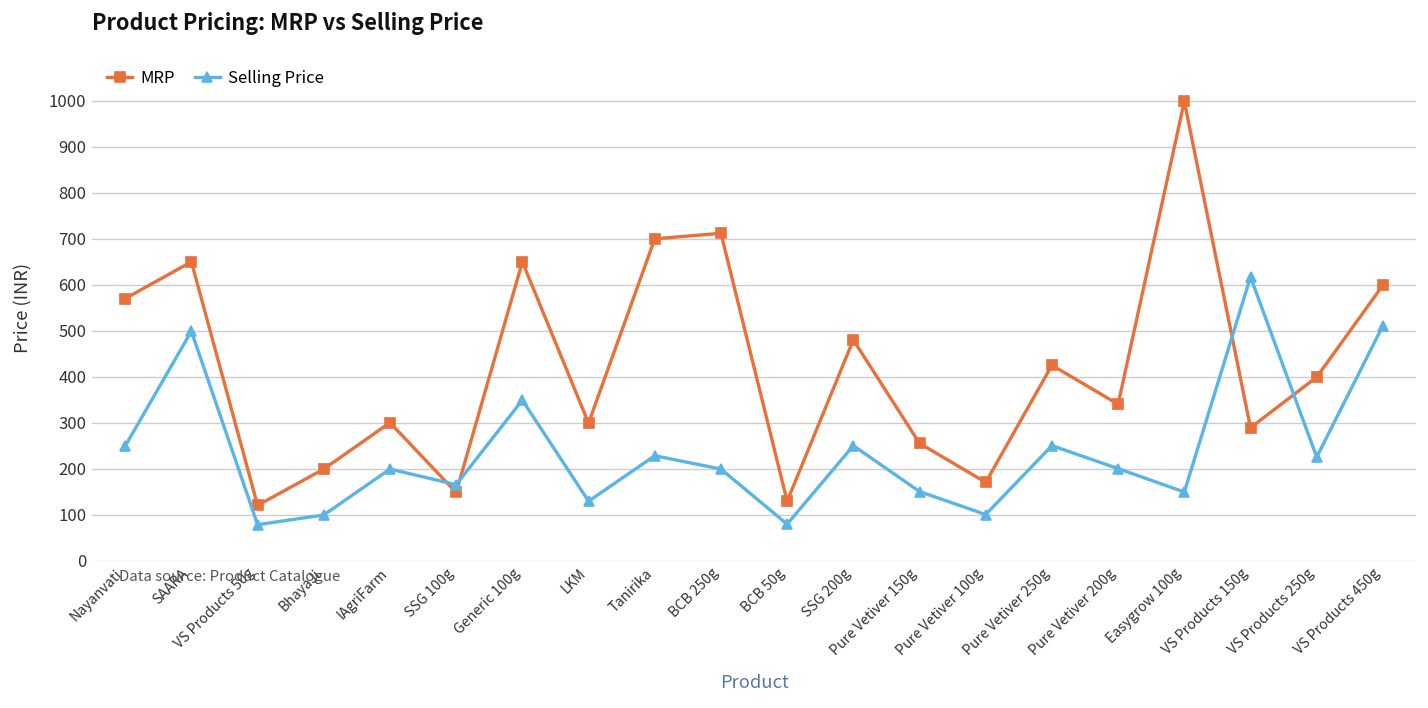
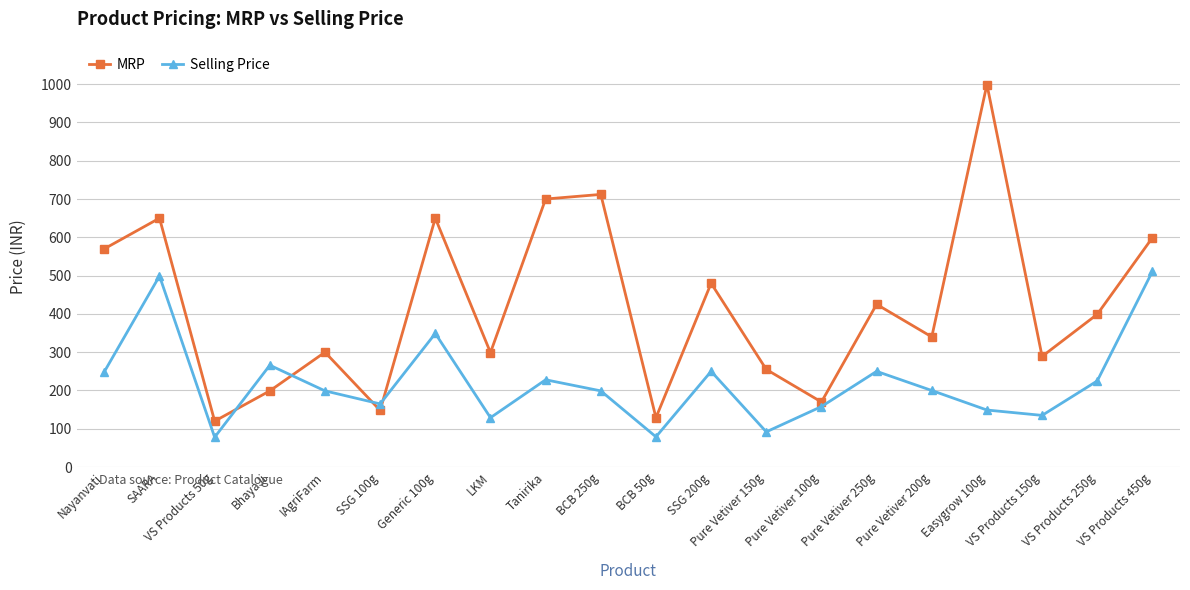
Selling Price, BhayaJi: 100 -> 270
Selling Price, Pure Vetiver 150g: 150 -> 90
Selling Price, Pure Vetiver 100g: 100 -> 160
Selling Price, VS Products 150g: 620 -> 140
